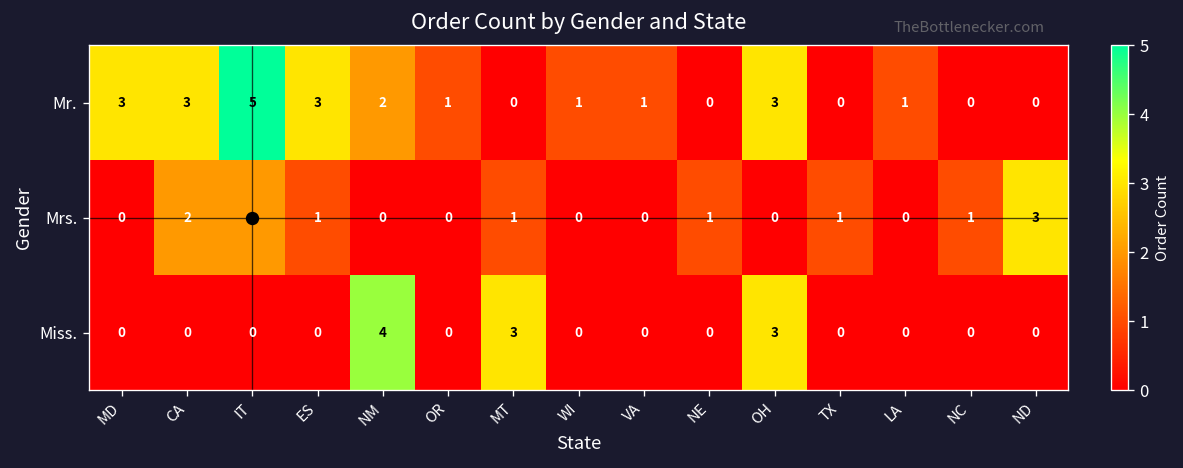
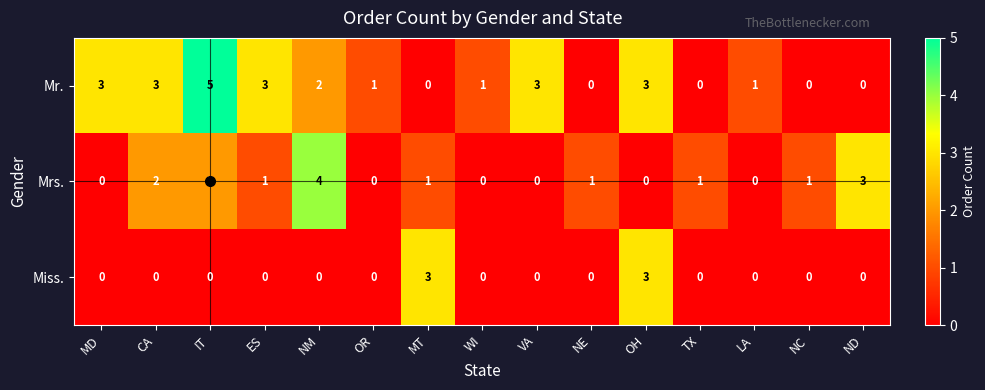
Mr., VA: 1 -> 3
Mrs., NM: 0 -> 4
Miss., NM: 4 -> 0
